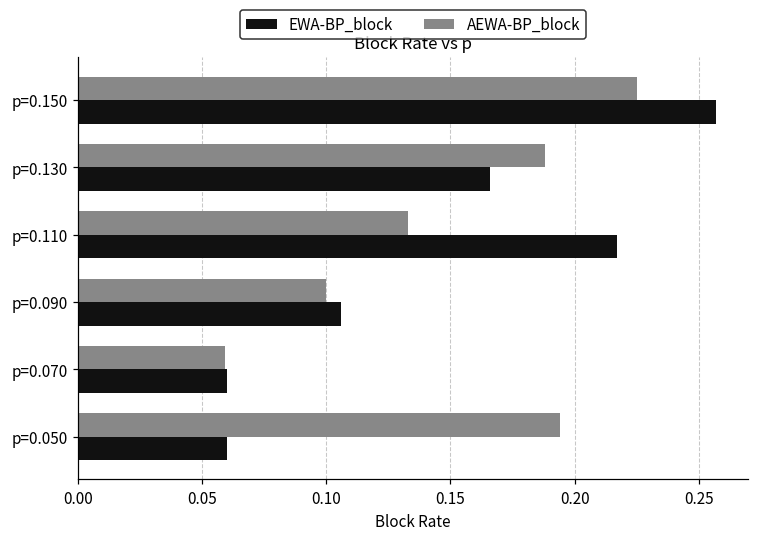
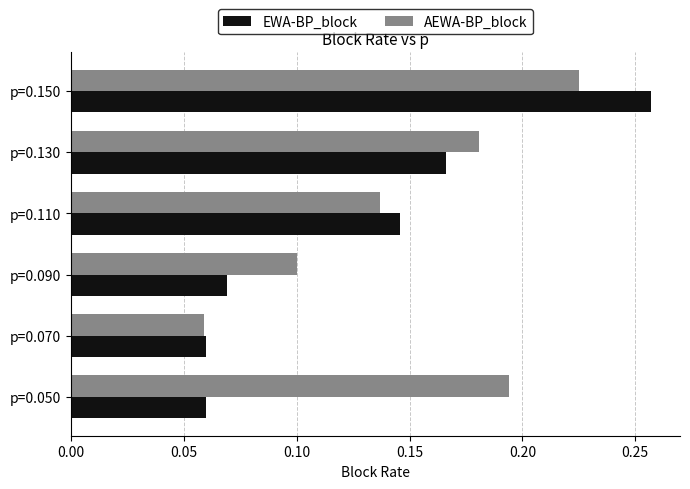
AEWA-BP_block, p=0.130: 0.188 -> 0.181
AEWA-BP_block, p=0.110: 0.133 -> 0.137
EWA-BP_block, p=0.110: 0.217 -> 0.146
EWA-BP_block, p=0.090: 0.106 -> 0.069
